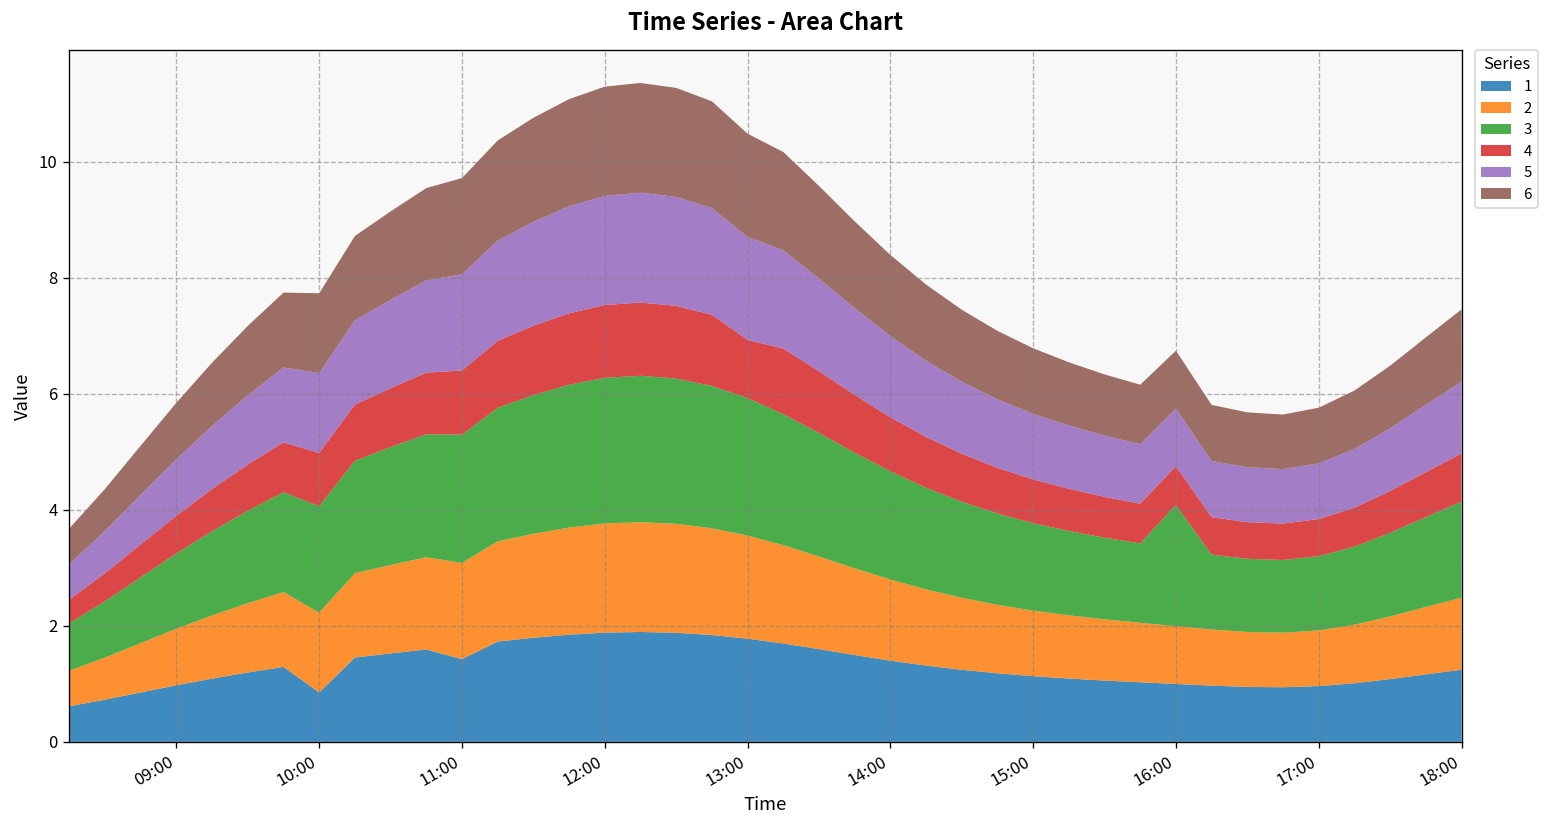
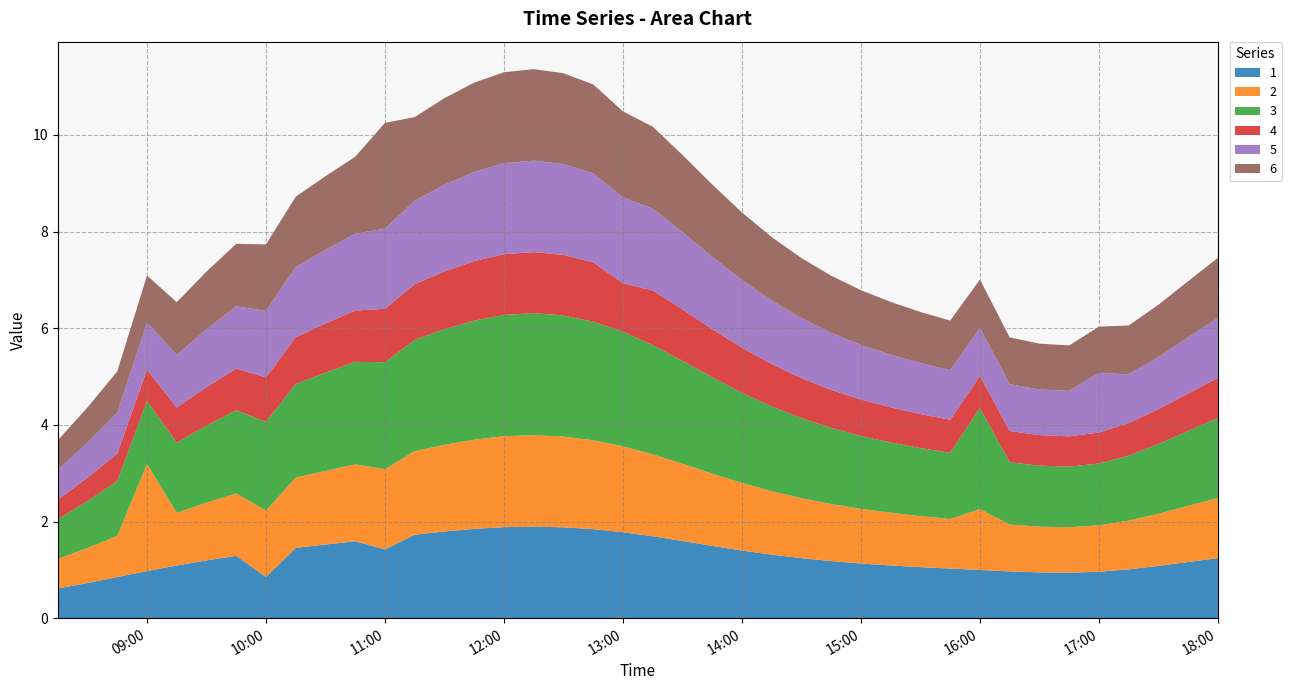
2, 09:00: 1.0 -> 2.2
6, 11:00: 1.7 -> 2.2
2, 16:00: 1.0 -> 1.3
5, 17:00: 1.0 -> 1.2
